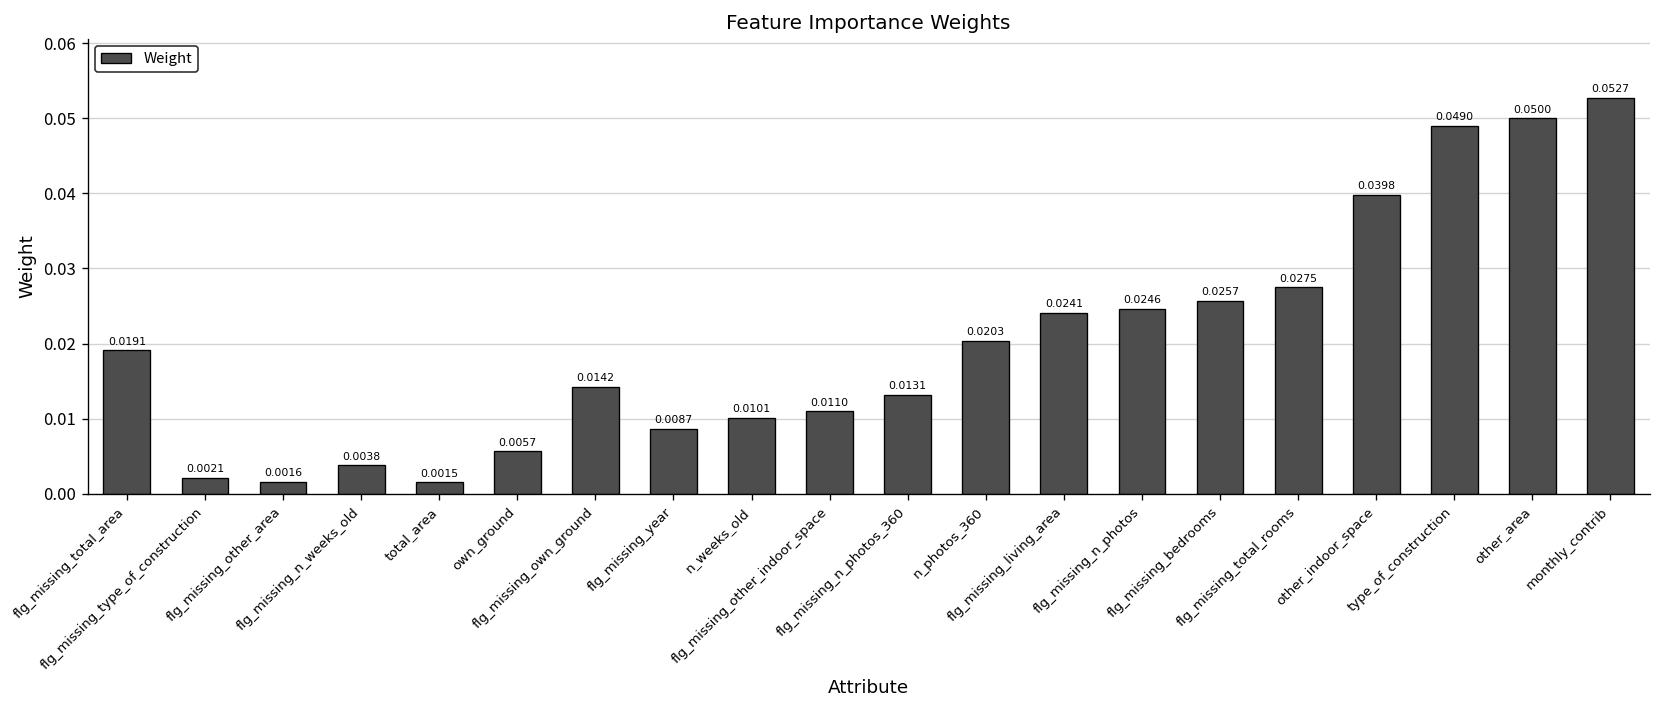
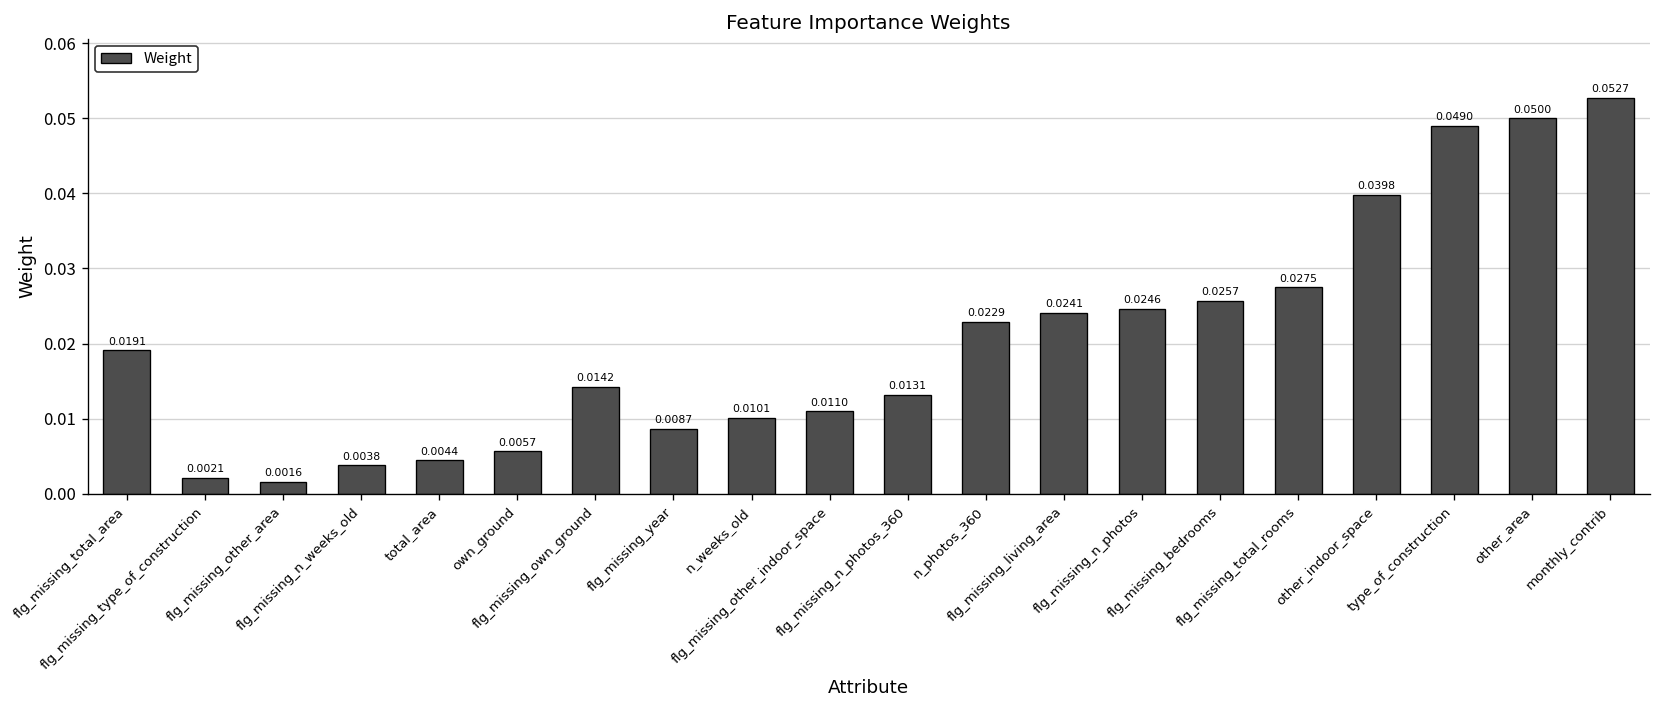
total_area: 0.0015 -> 0.0044
n_photos_360: 0.0203 -> 0.0229
